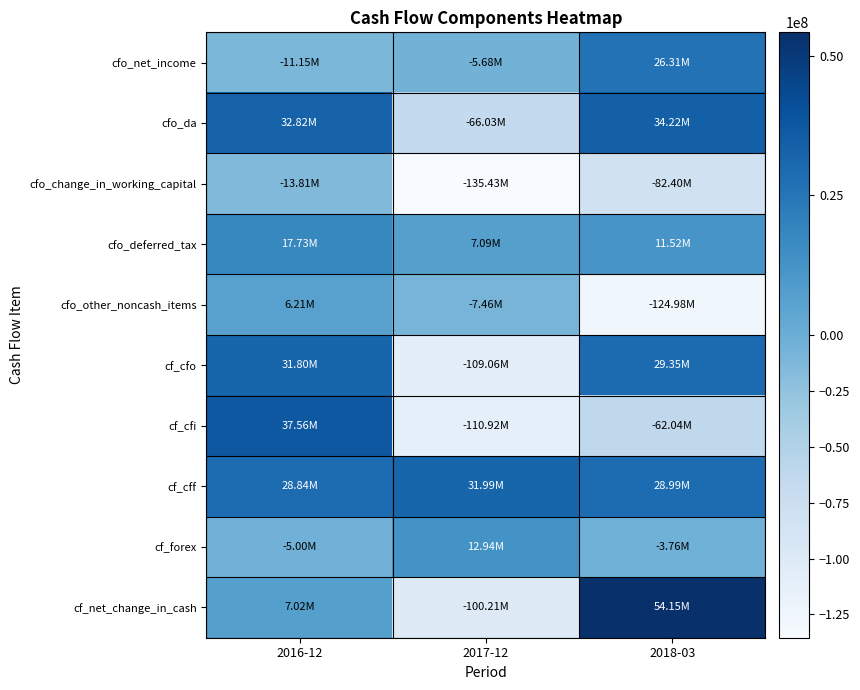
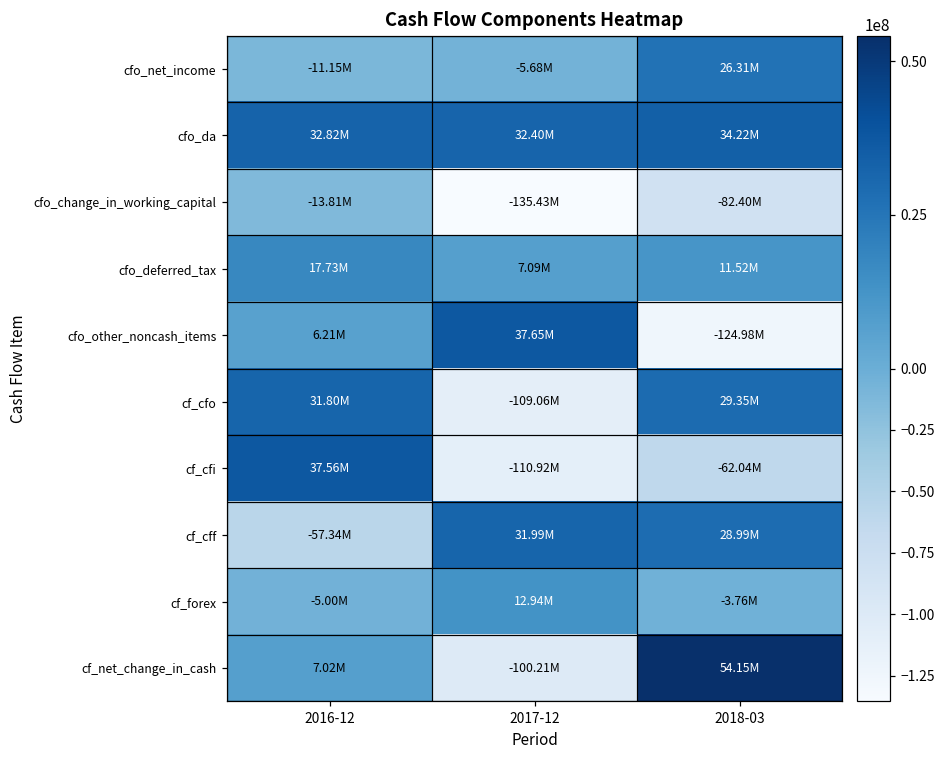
cfo_da, 2017-12: -66.03M -> 32.40M
cfo_other_noncash_items, 2017-12: -7.46M -> 37.65M
cf_cff, 2016-12: 28.84M -> -57.34M
